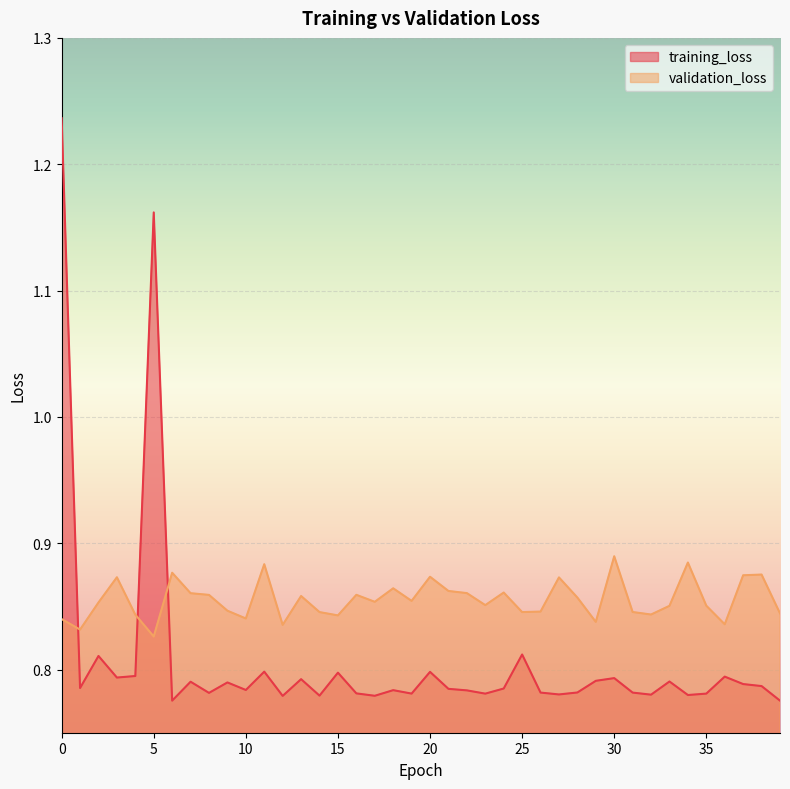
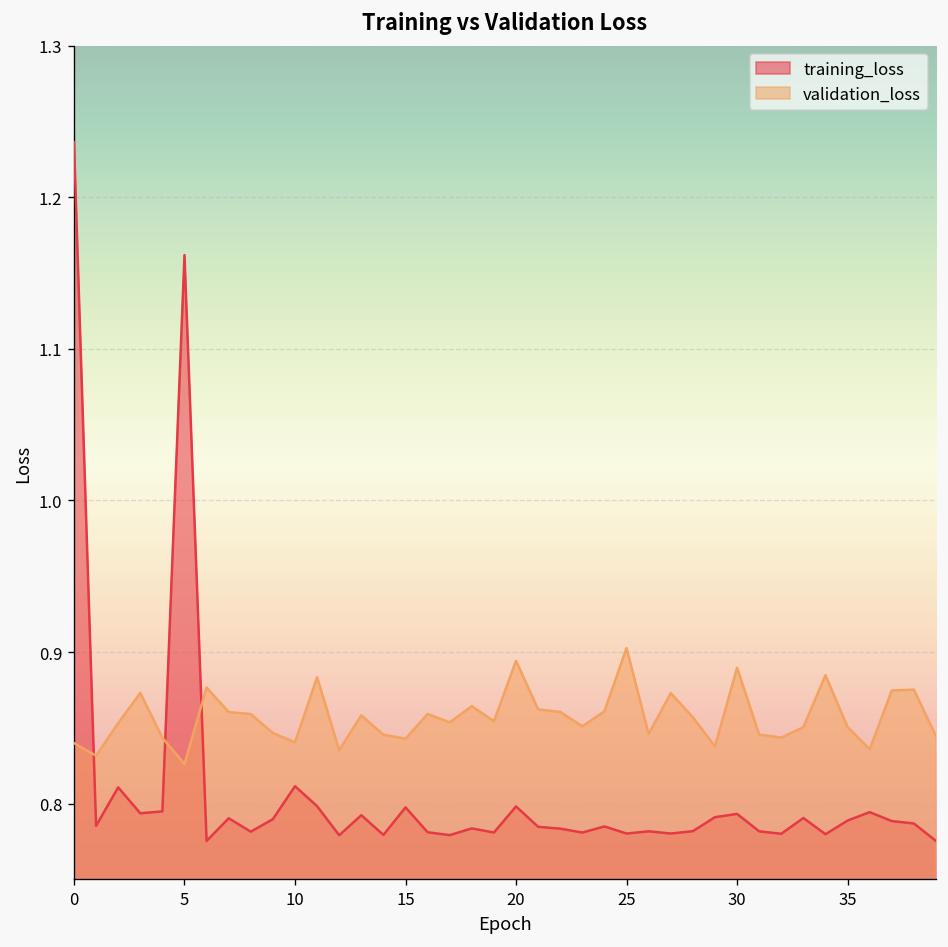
training_loss, 10: 0.784 -> 0.812
validation_loss, 20: 0.873 -> 0.894
training_loss, 25: 0.812 -> 0.780
validation_loss, 25: 0.845 -> 0.903
training_loss, 35: 0.781 -> 0.789
